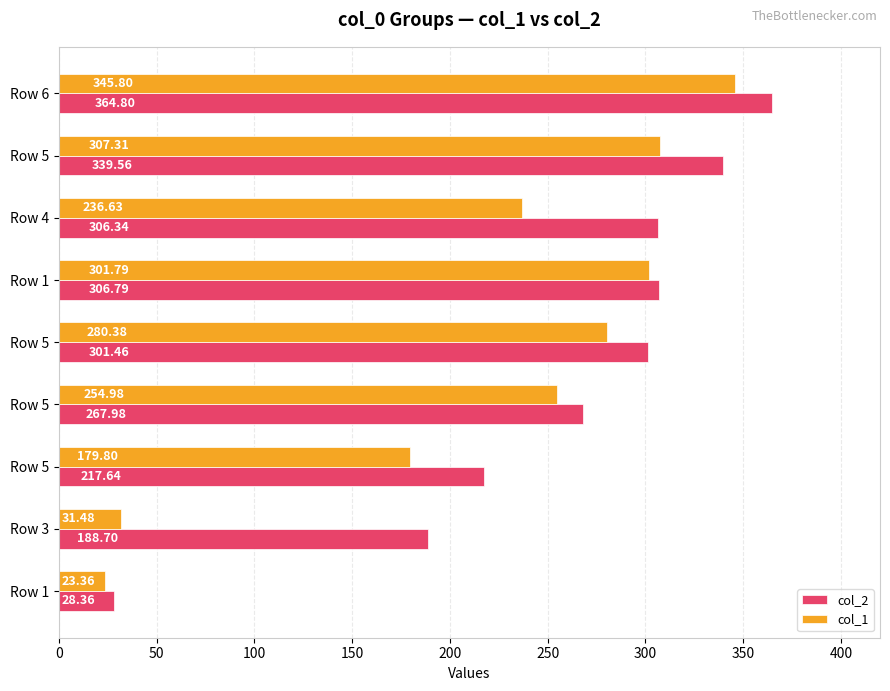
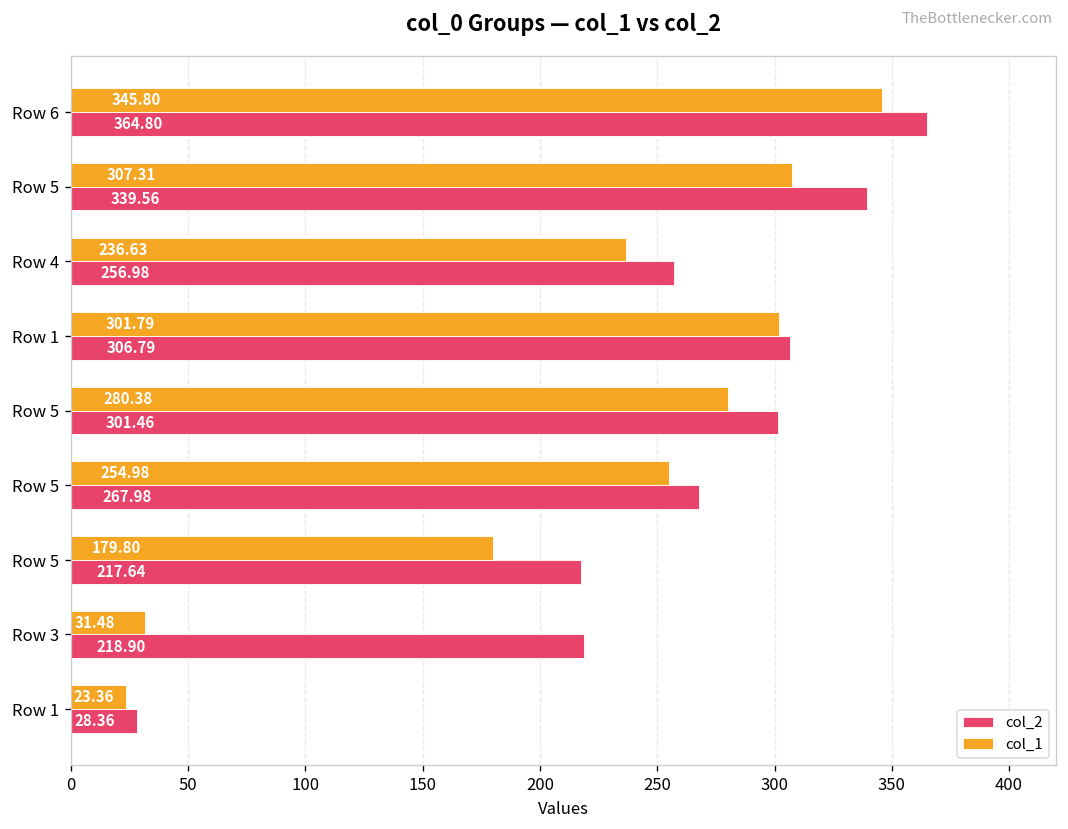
col_2, Row 4: 306.34 -> 256.98
col_2, Row 3: 188.70 -> 218.90
